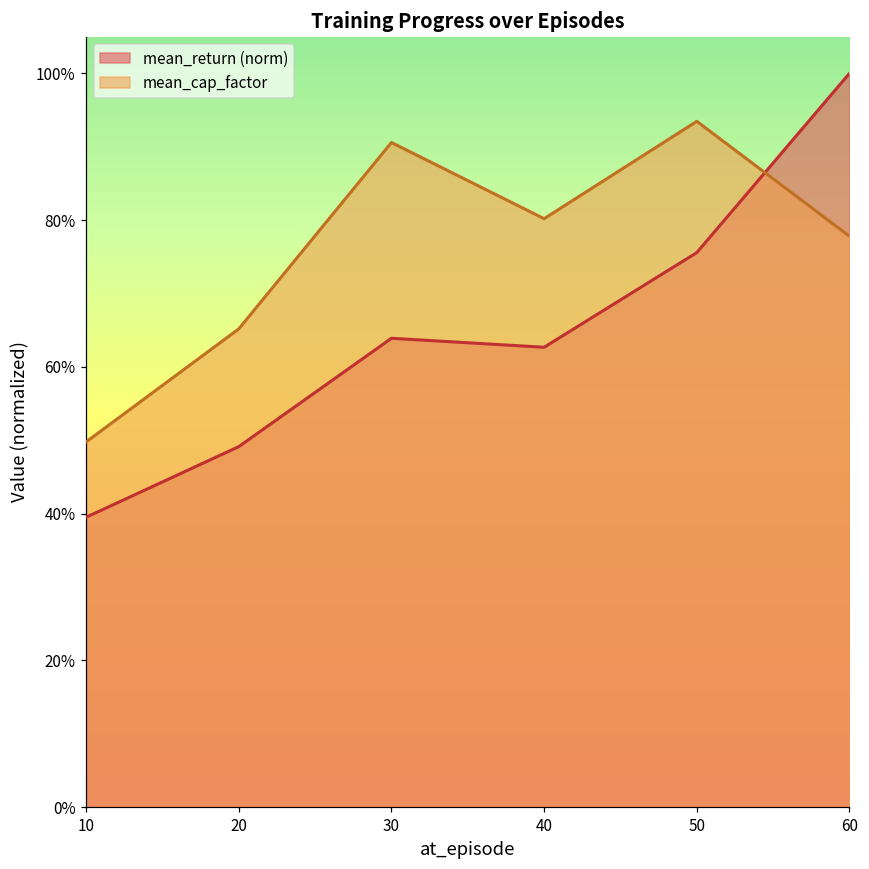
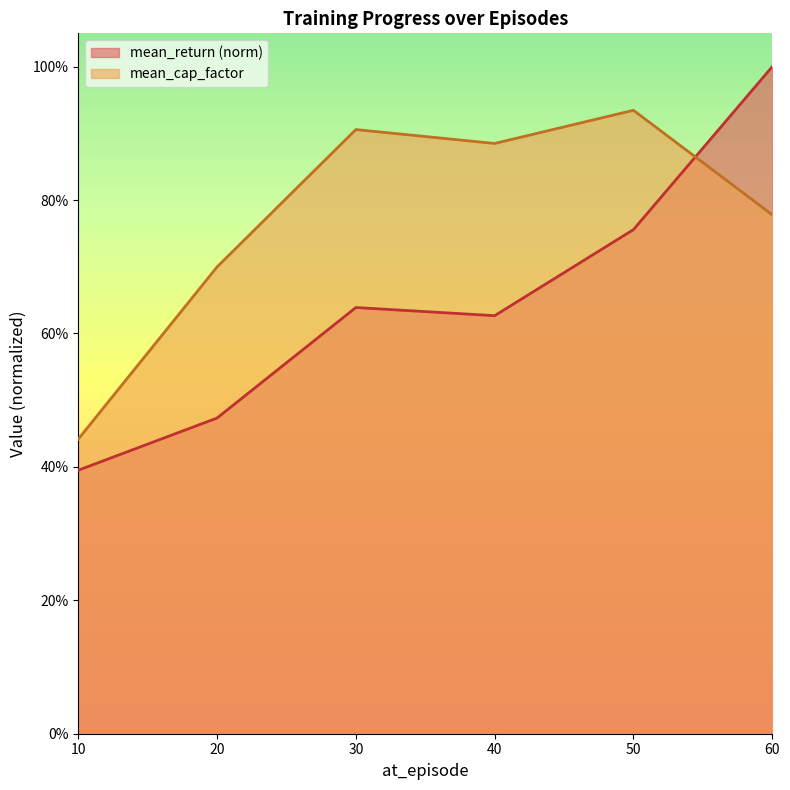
mean_cap_factor, 10: 50% -> 44%
mean_return (norm), 20: 49% -> 47%
mean_cap_factor, 20: 65% -> 70%
mean_cap_factor, 40: 80% -> 88%
